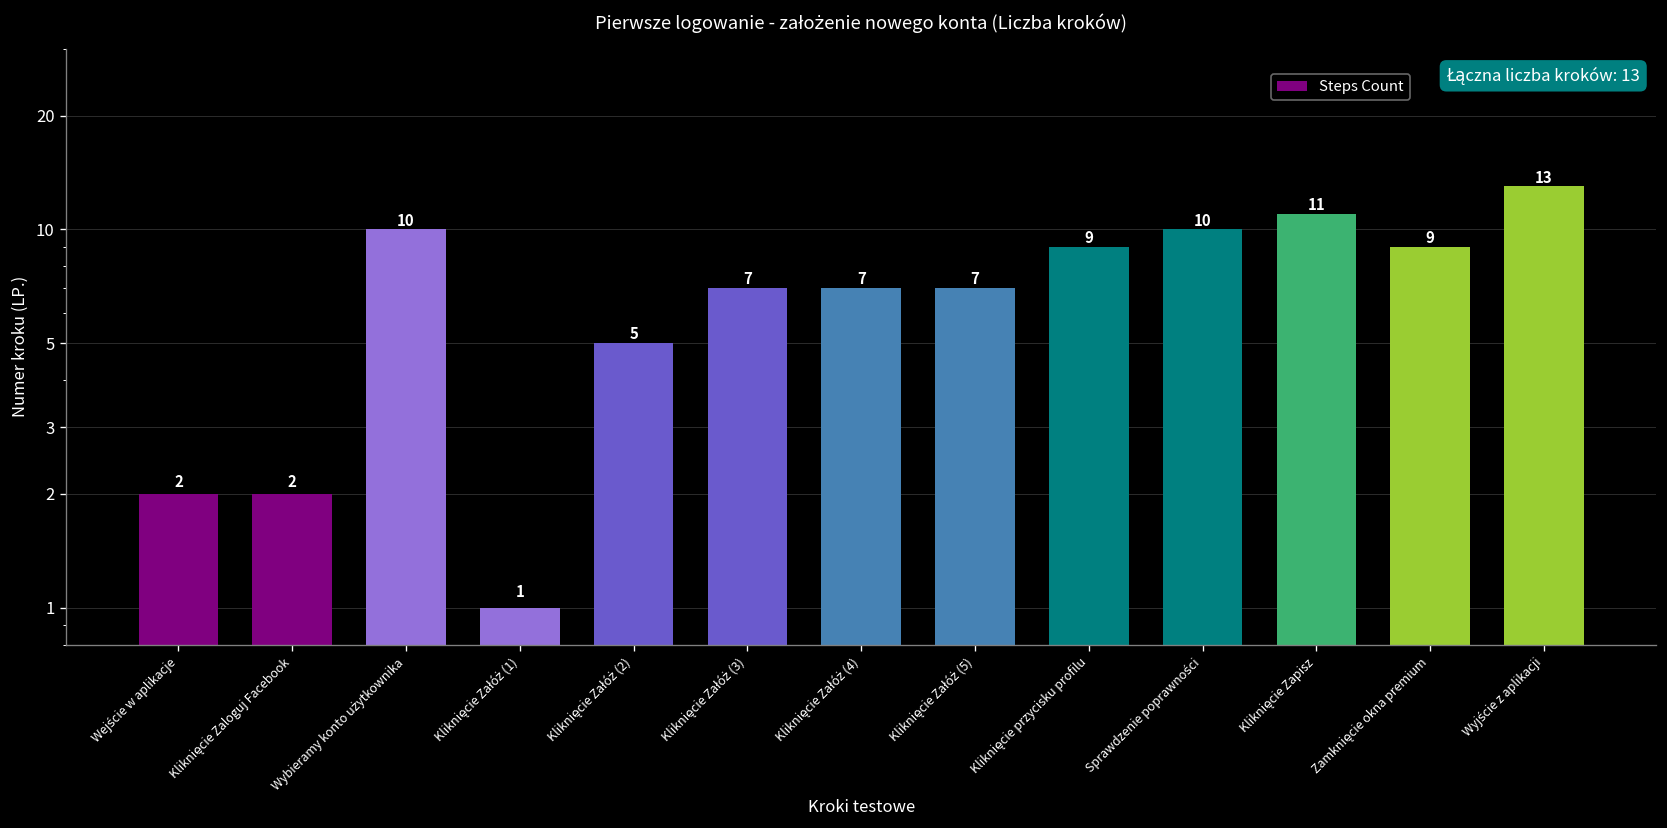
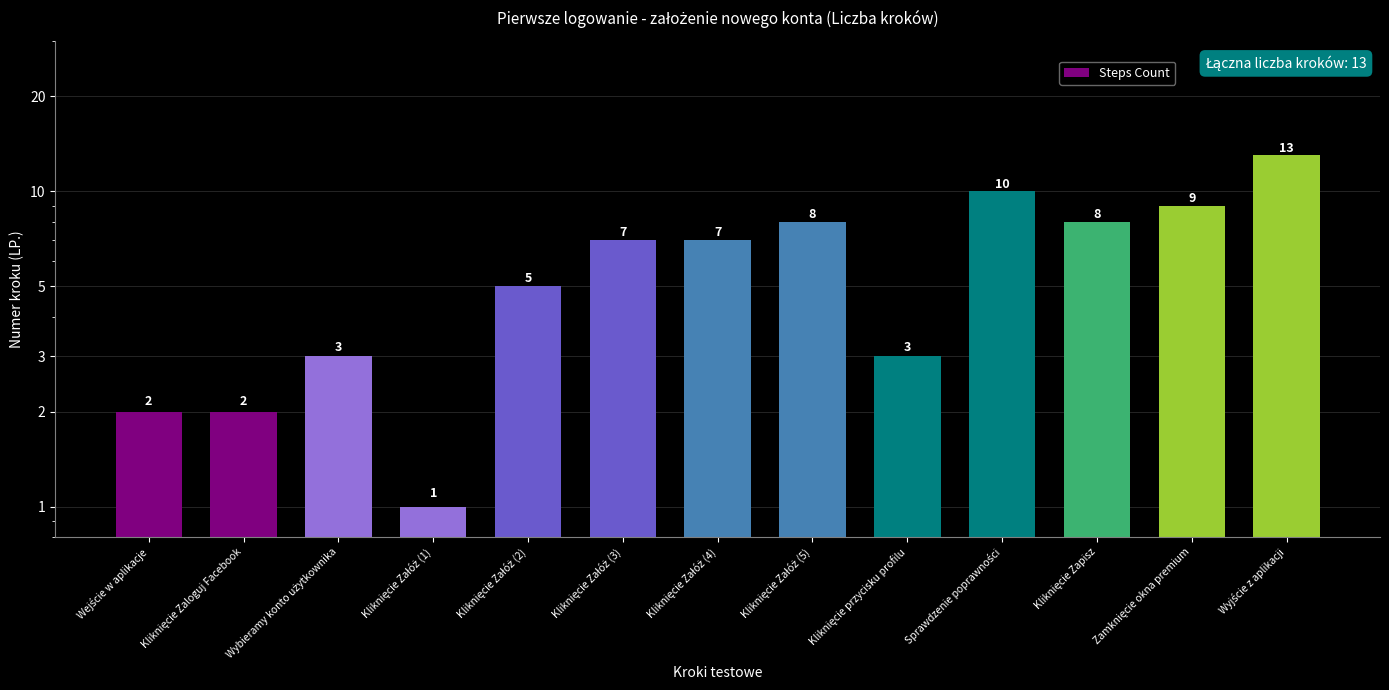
Wybieramy konto użytkownika: 10 -> 3
Kliknięcie Załóż (5): 7 -> 8
Kliknięcie przycisku profilu: 9 -> 3
Kliknięcie Zapisz: 11 -> 8
